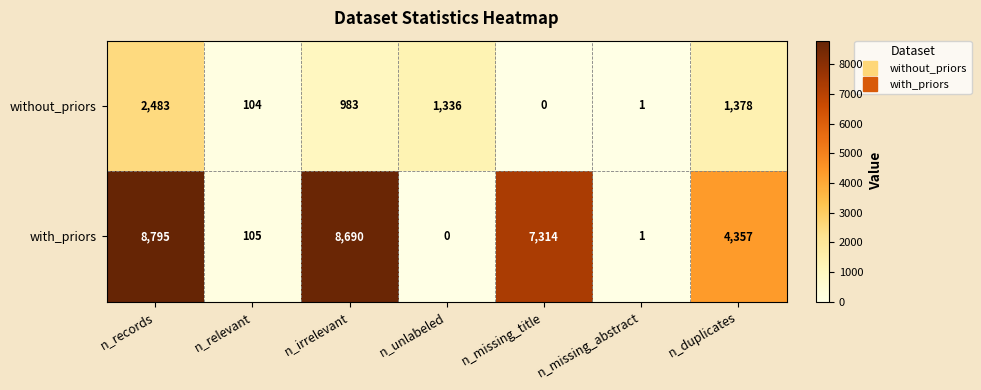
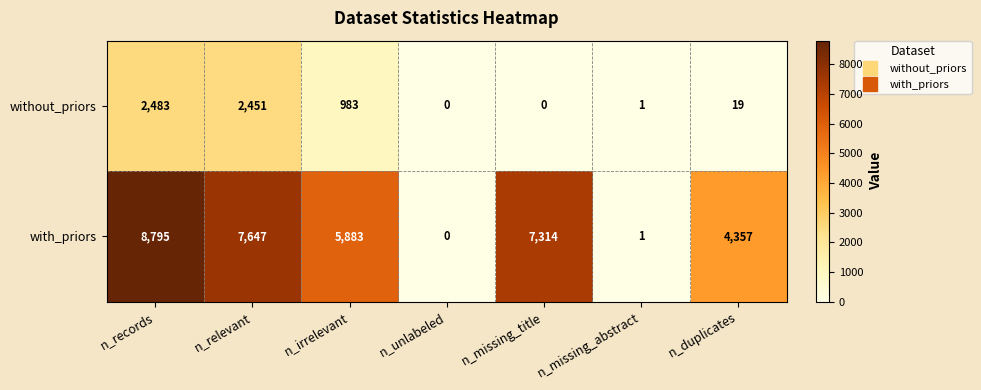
without_priors, n_relevant: 104 -> 2,451
without_priors, n_unlabeled: 1,336 -> 0
without_priors, n_duplicates: 1,378 -> 19
with_priors, n_relevant: 105 -> 7,647
with_priors, n_irrelevant: 8,690 -> 5,883
